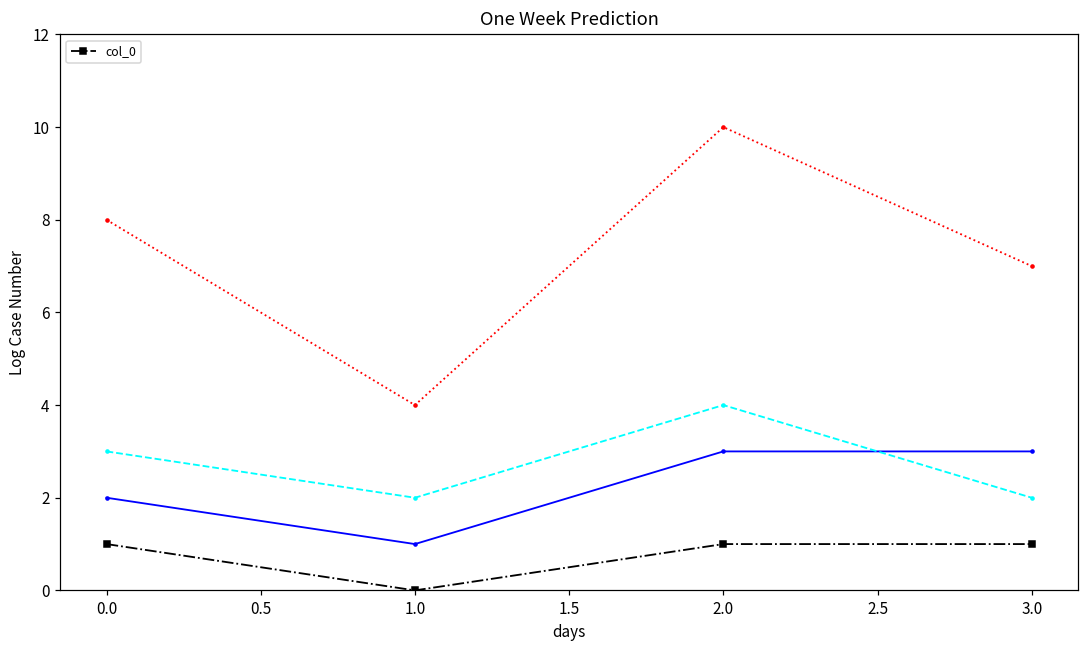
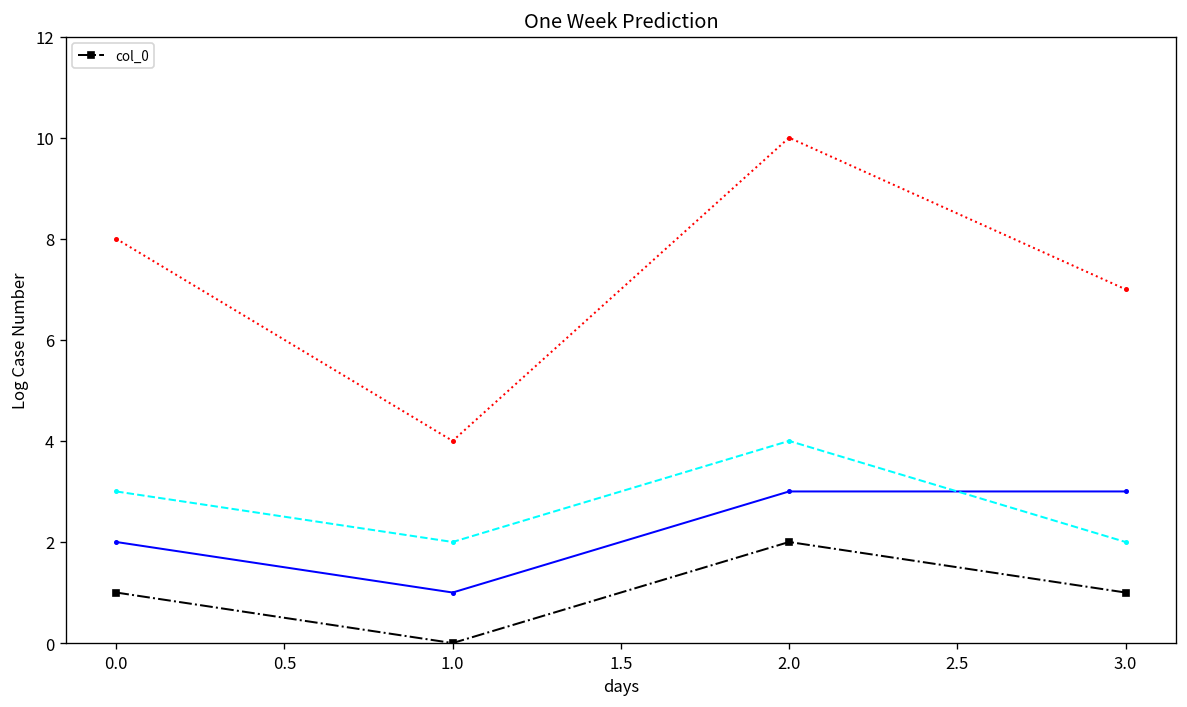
col_0, 2.0: 1 -> 2
